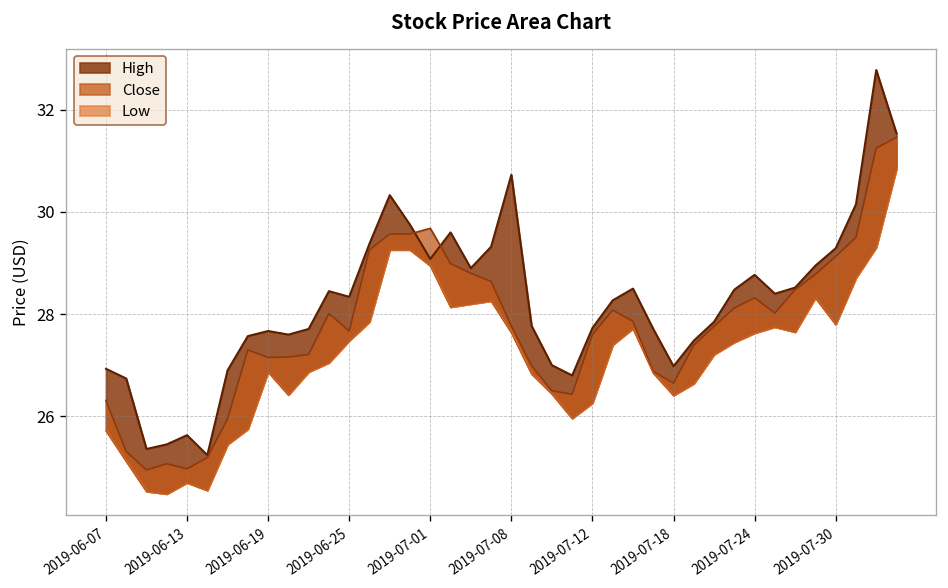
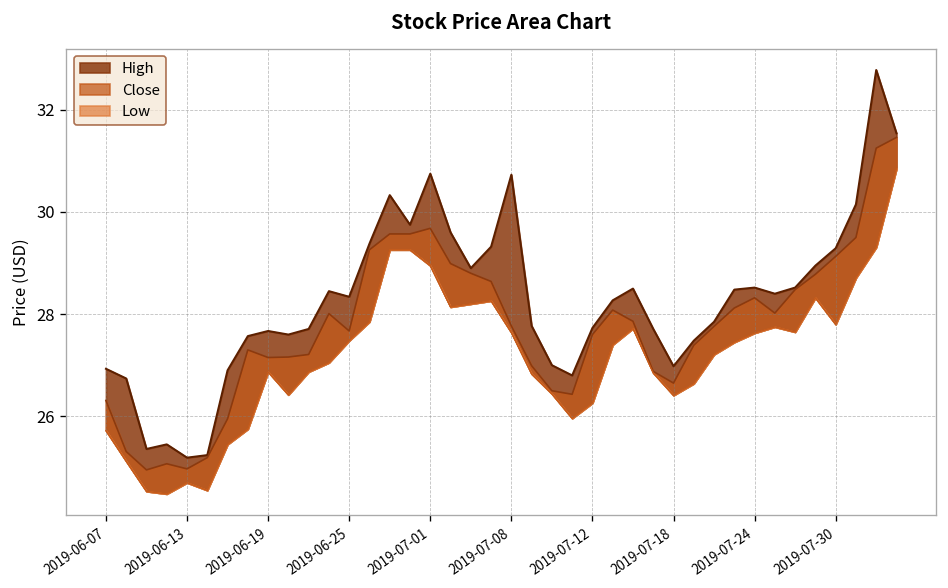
High, 2019-06-13: 25.6 -> 25.2
High, 2019-07-01: 29.1 -> 30.8
High, 2019-07-24: 28.8 -> 28.5
